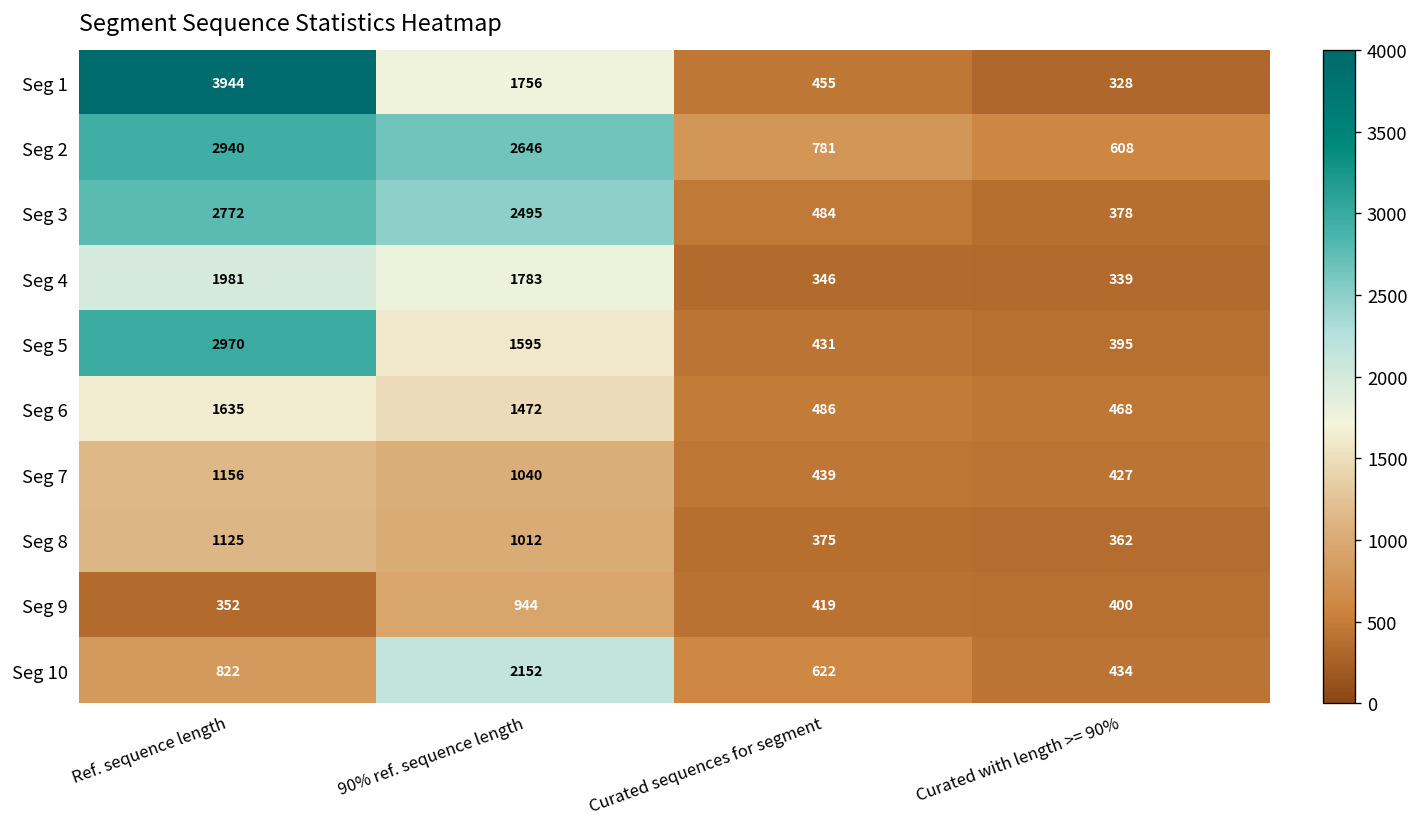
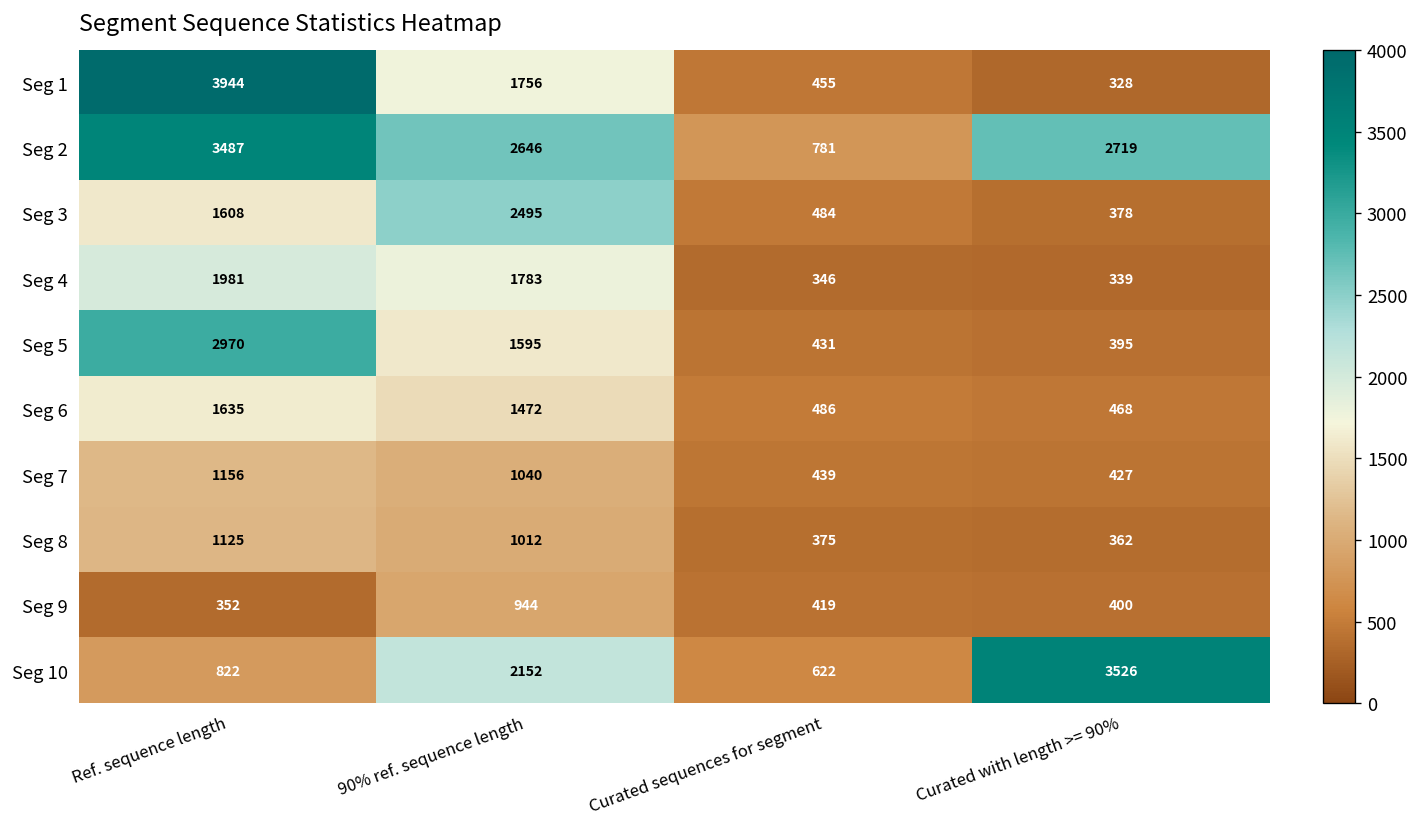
Seg 2, Ref. sequence length: 2940 -> 3487
Seg 2, Curated with length >= 90%: 608 -> 2719
Seg 3, Ref. sequence length: 2772 -> 1608
Seg 10, Curated with length >= 90%: 434 -> 3526
